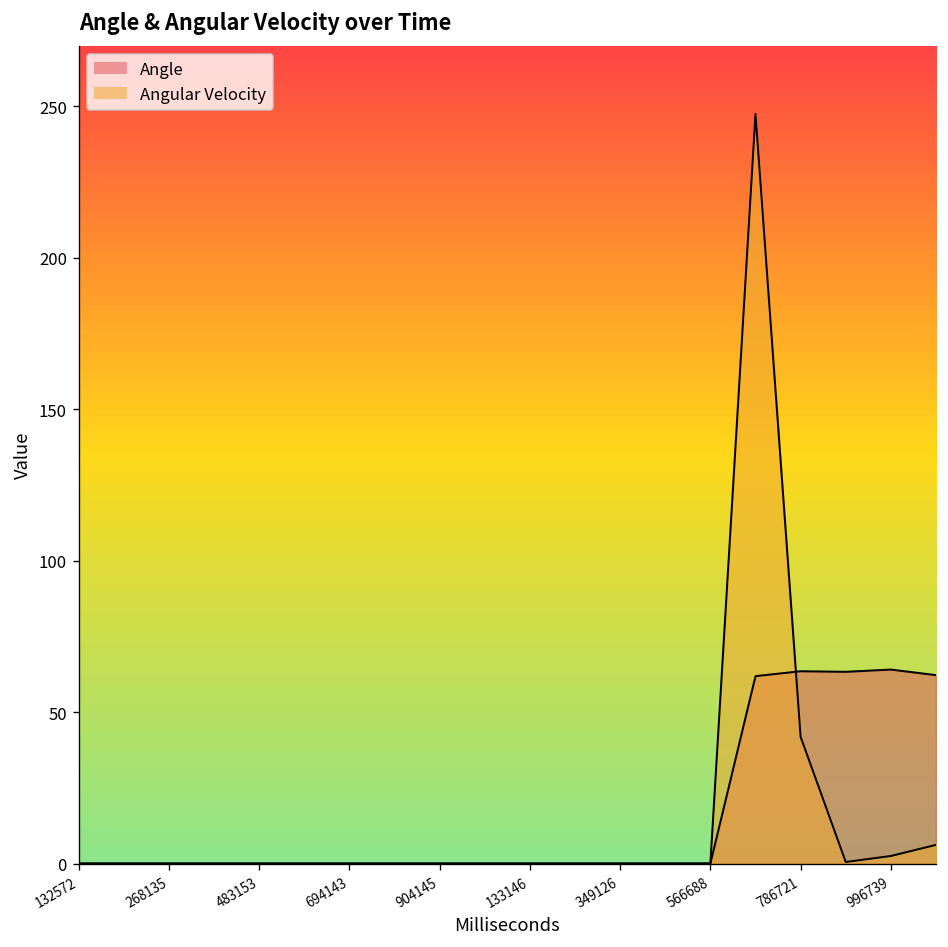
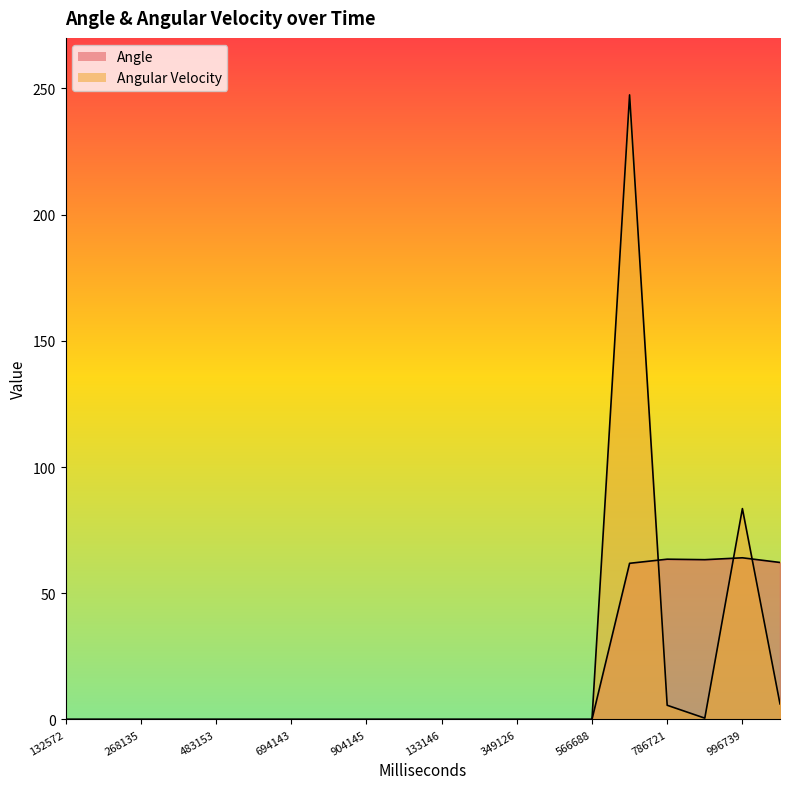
Angular Velocity, 786721: 42 -> 6
Angular Velocity, 996739: 2 -> 84
